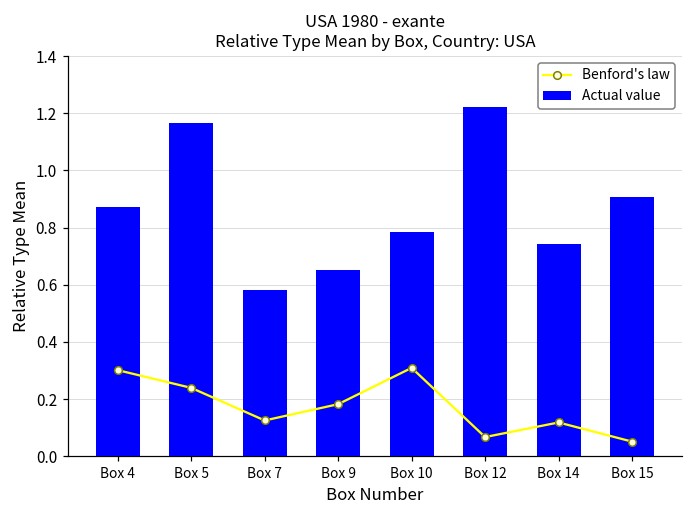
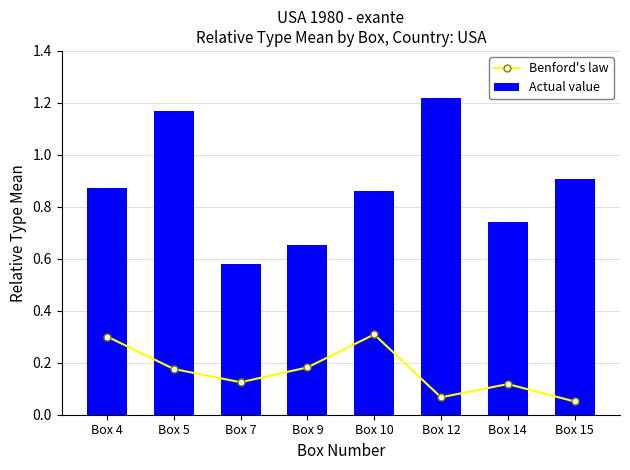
Benford's law, Box 5: 0.24 -> 0.18
Actual value, Box 10: 0.79 -> 0.86
